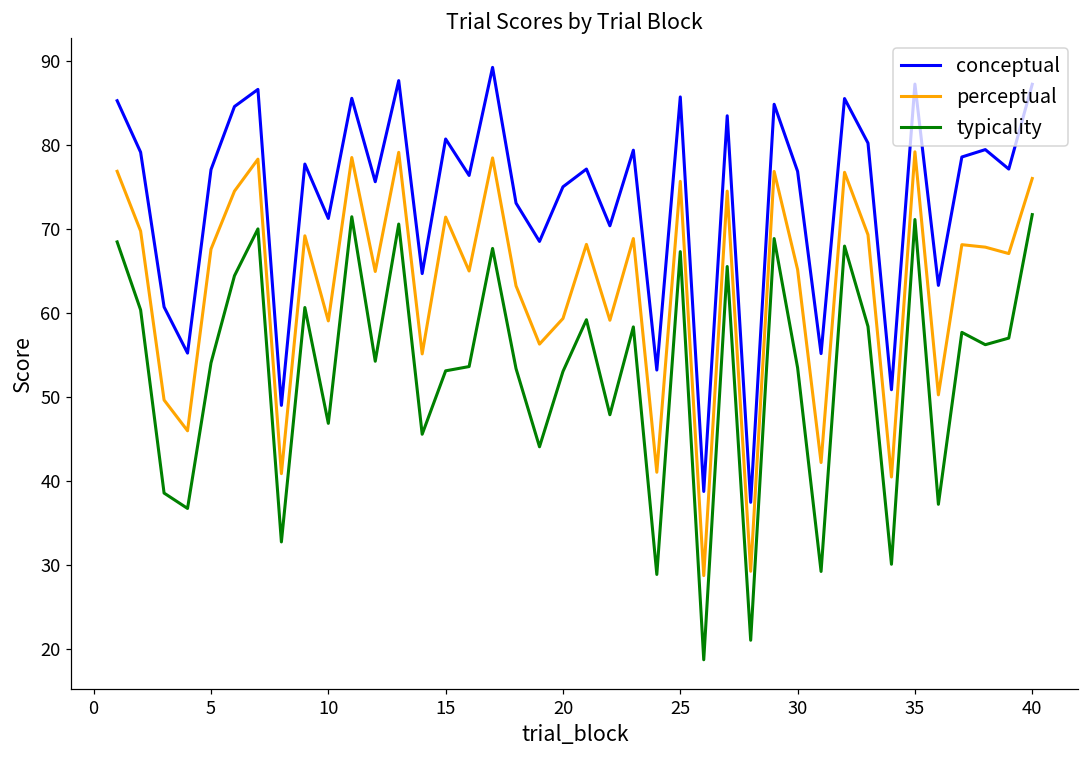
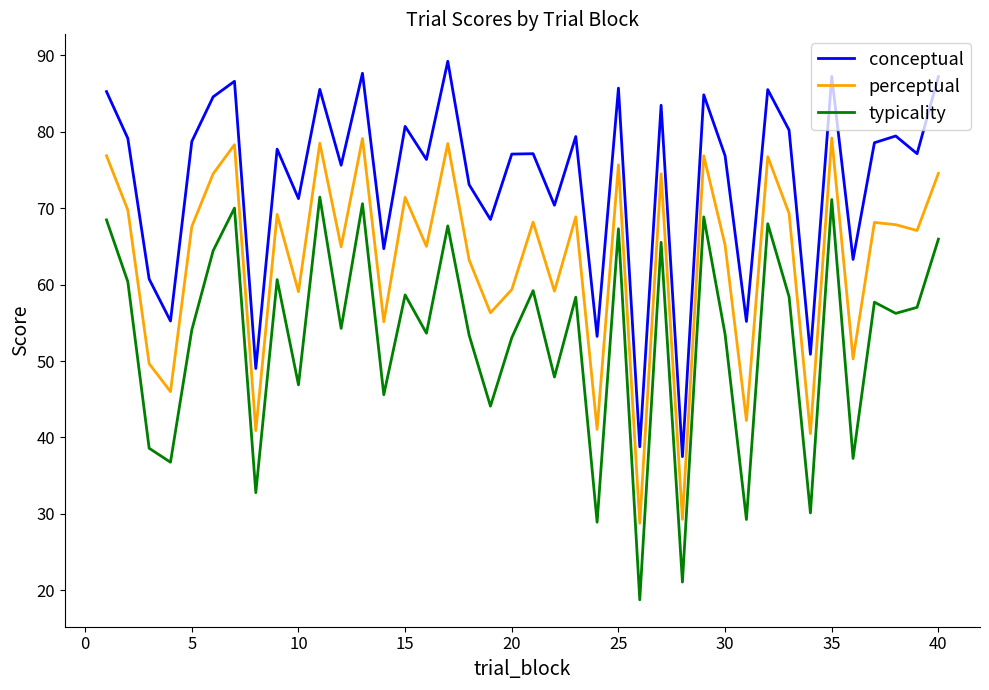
conceptual, 5: 77 -> 79
typicality, 15: 53 -> 59
conceptual, 20: 75 -> 77
perceptual, 40: 76 -> 75
typicality, 40: 72 -> 66
